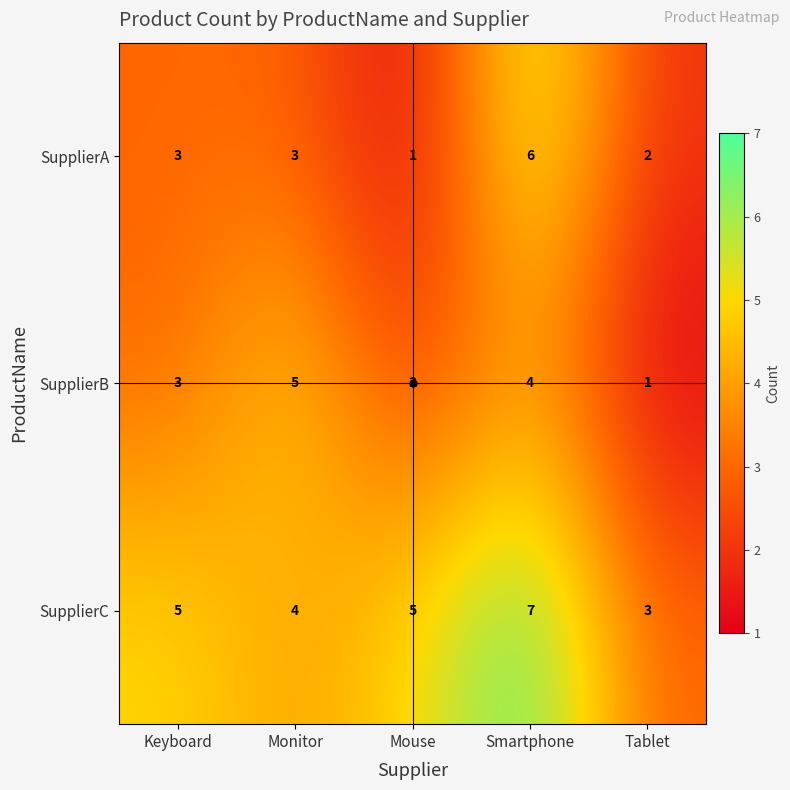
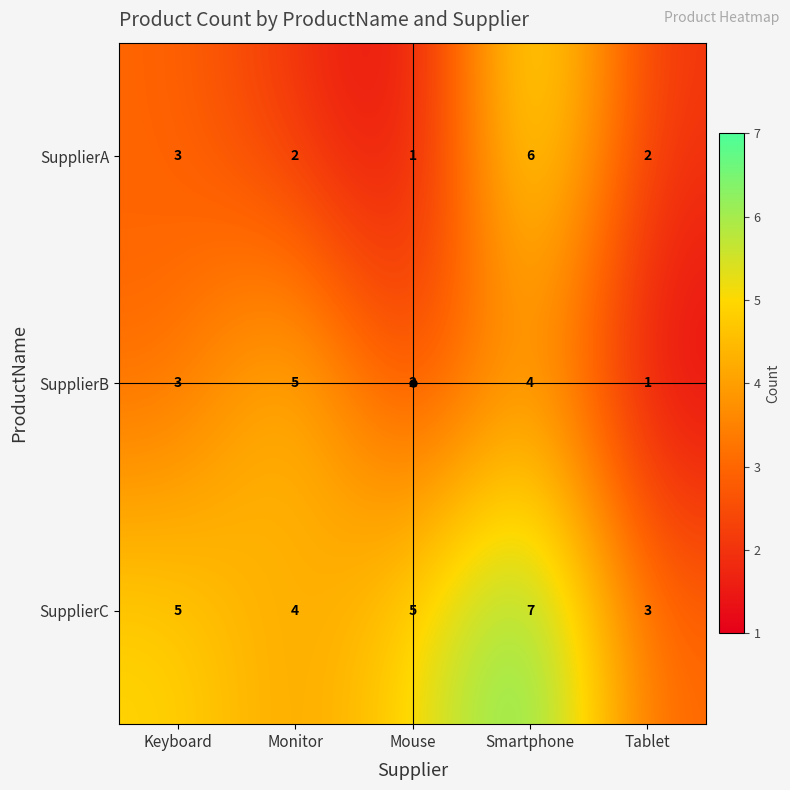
SupplierA, Monitor: 3 -> 2
